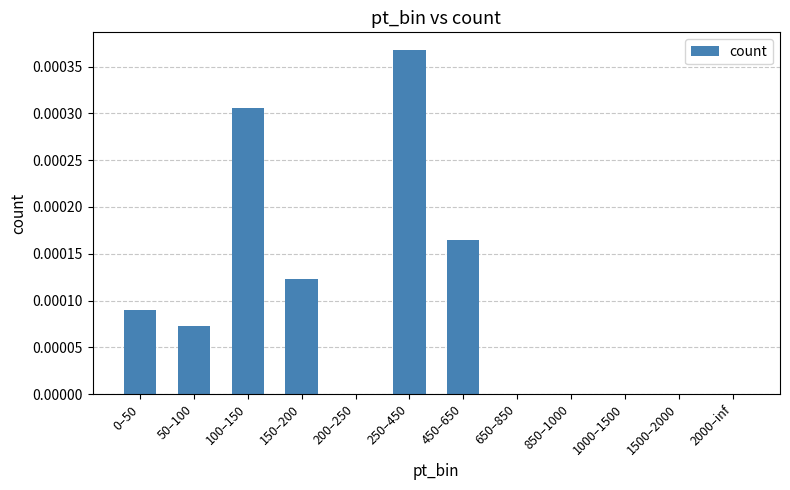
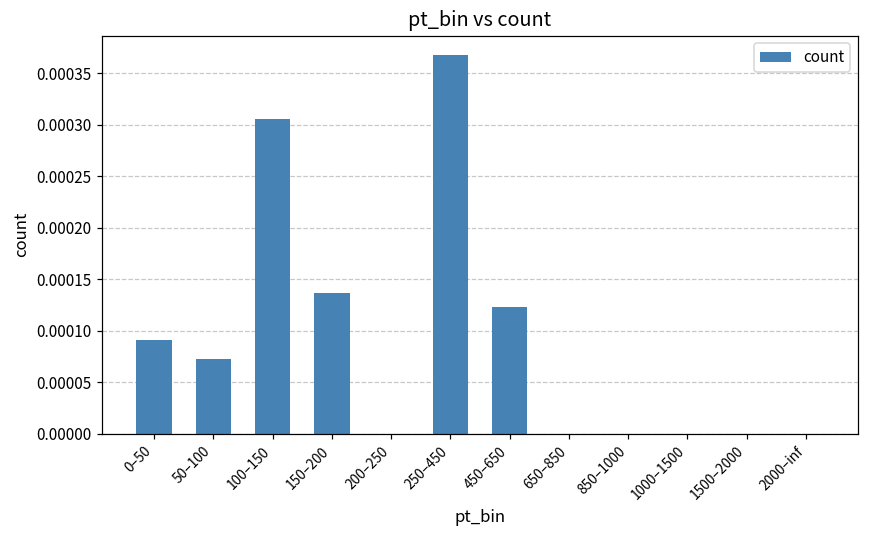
150–200: 0.00012 -> 0.00014
450–650: 0.00016 -> 0.00012
